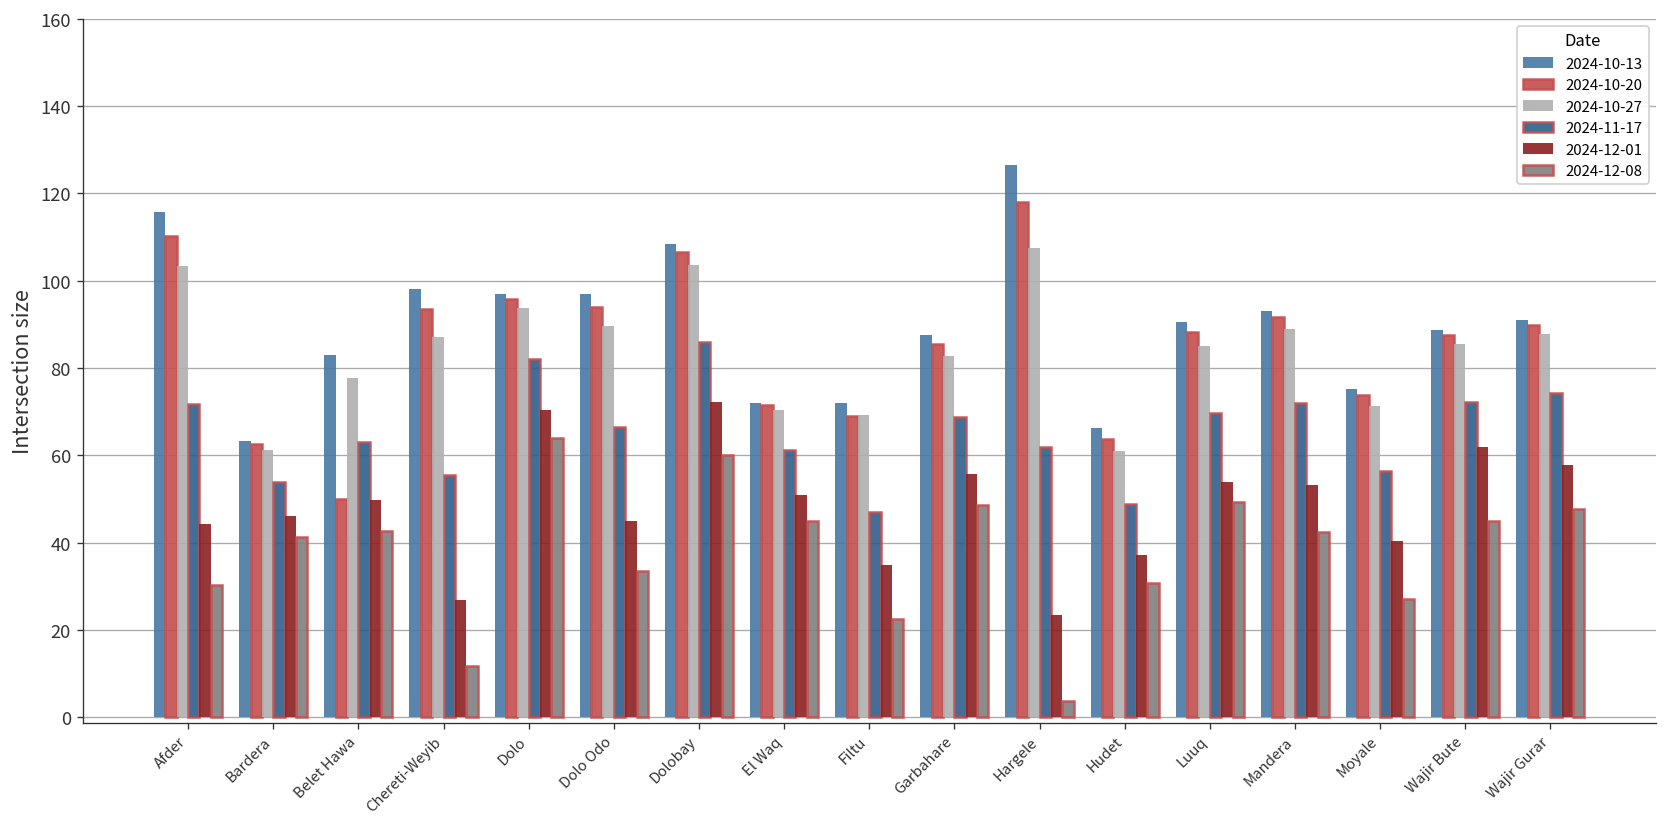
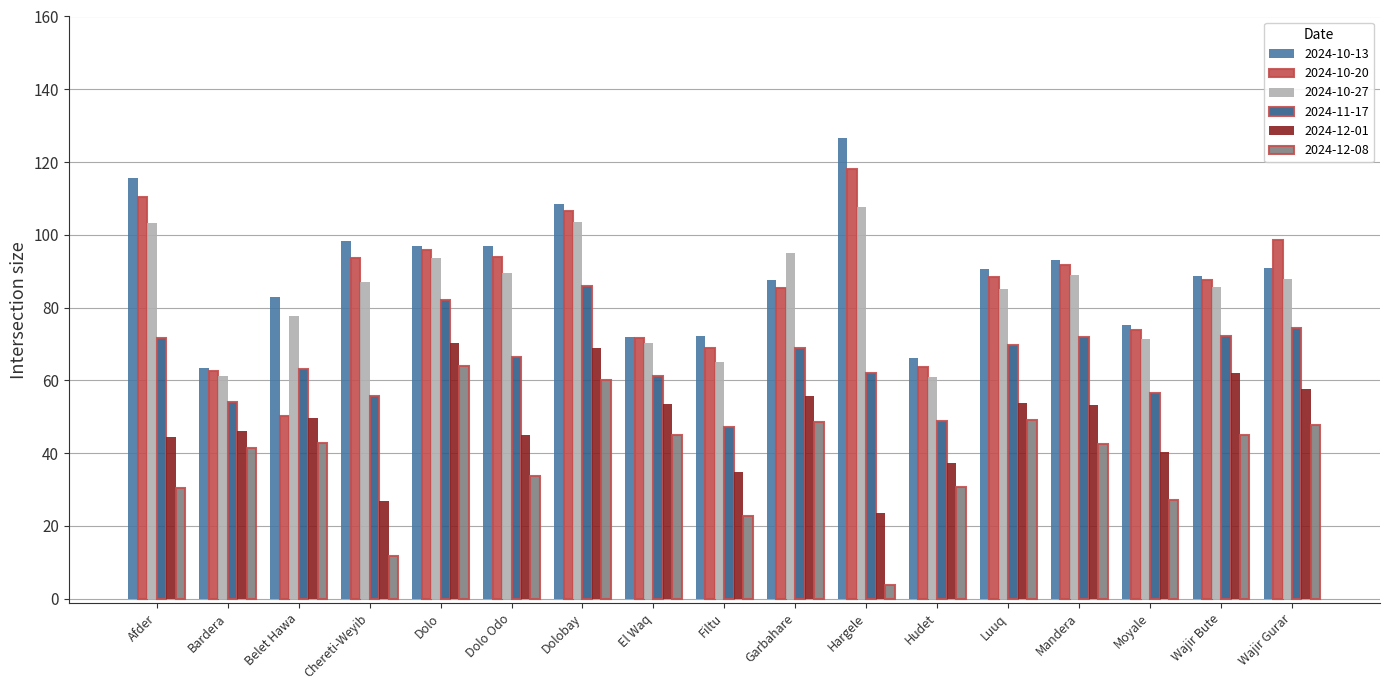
2024-12-01, Dolobay: 72 -> 69
2024-12-01, El Waq: 51 -> 53
2024-10-27, Filtu: 69 -> 65
2024-10-27, Garbahare: 83 -> 95
2024-10-20, Wajir Gurar: 90 -> 99
